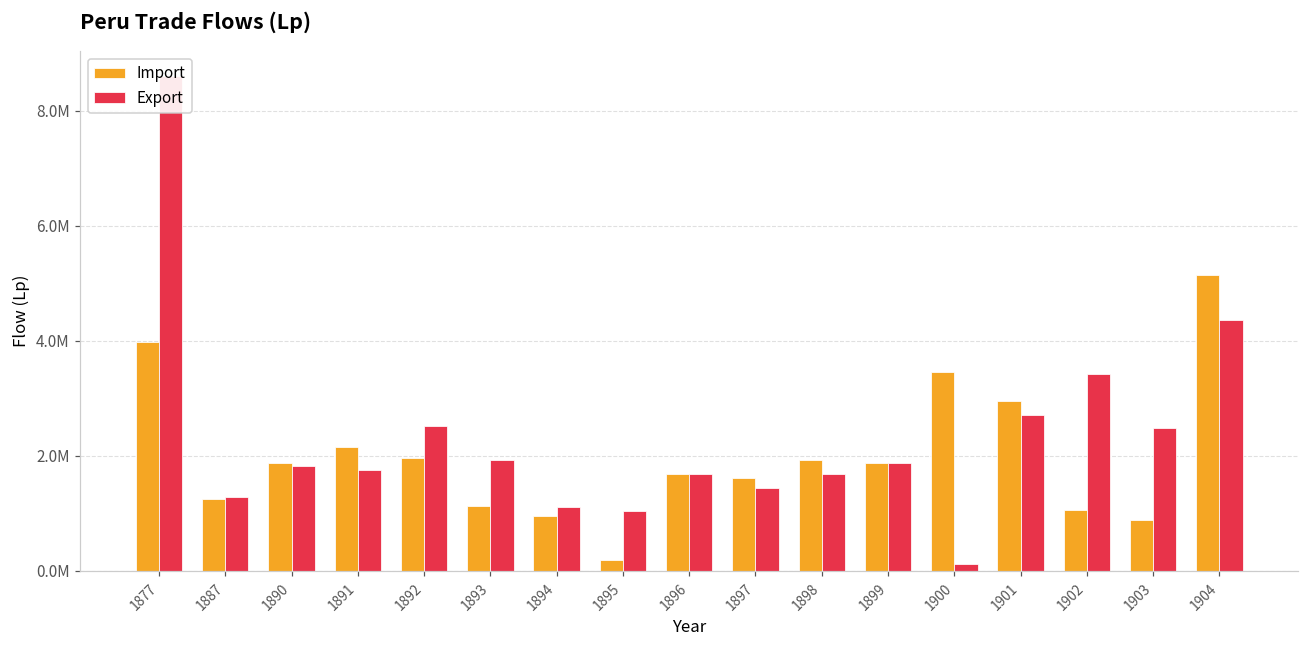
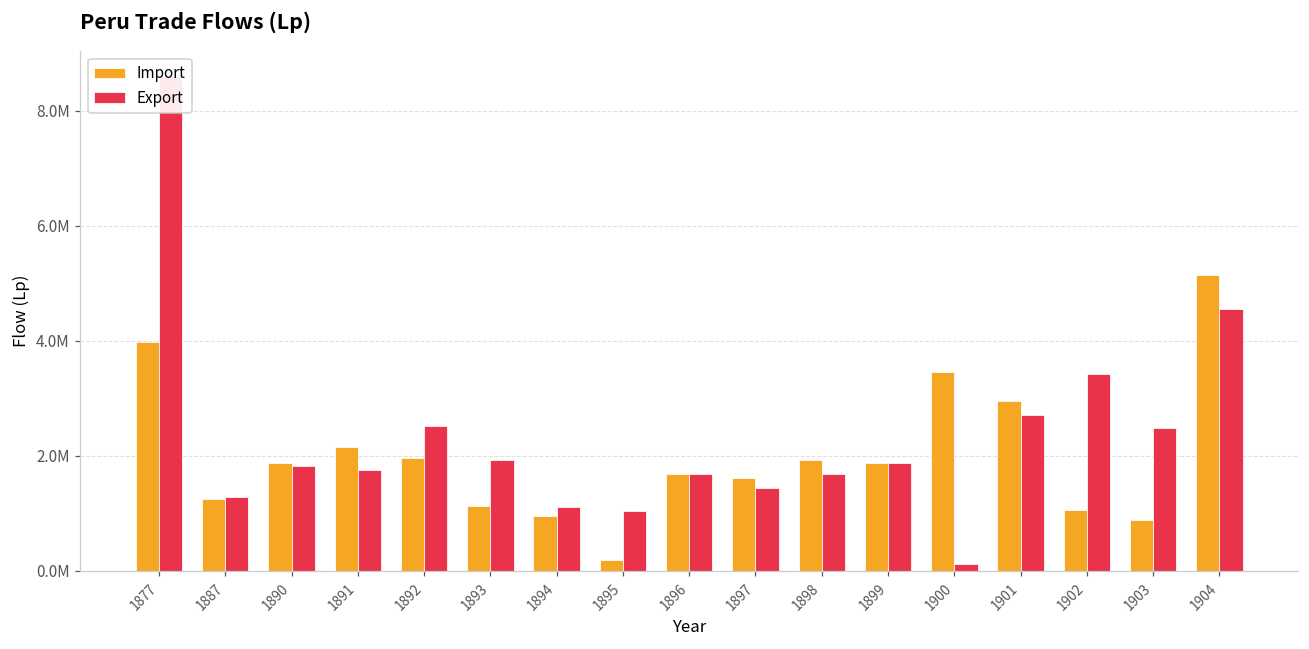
Export, 1904: 4400000 -> 4600000
